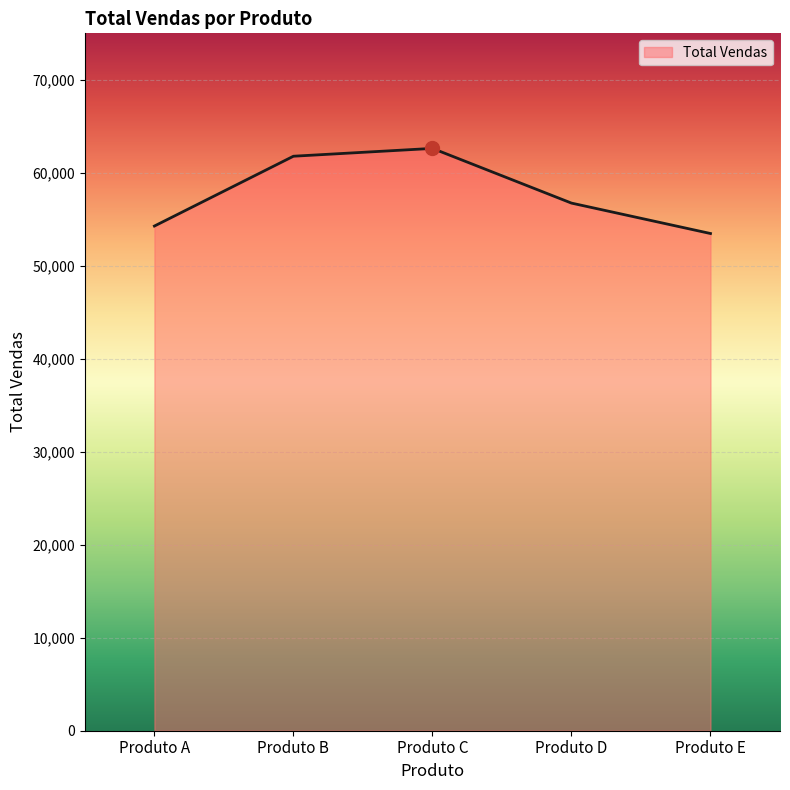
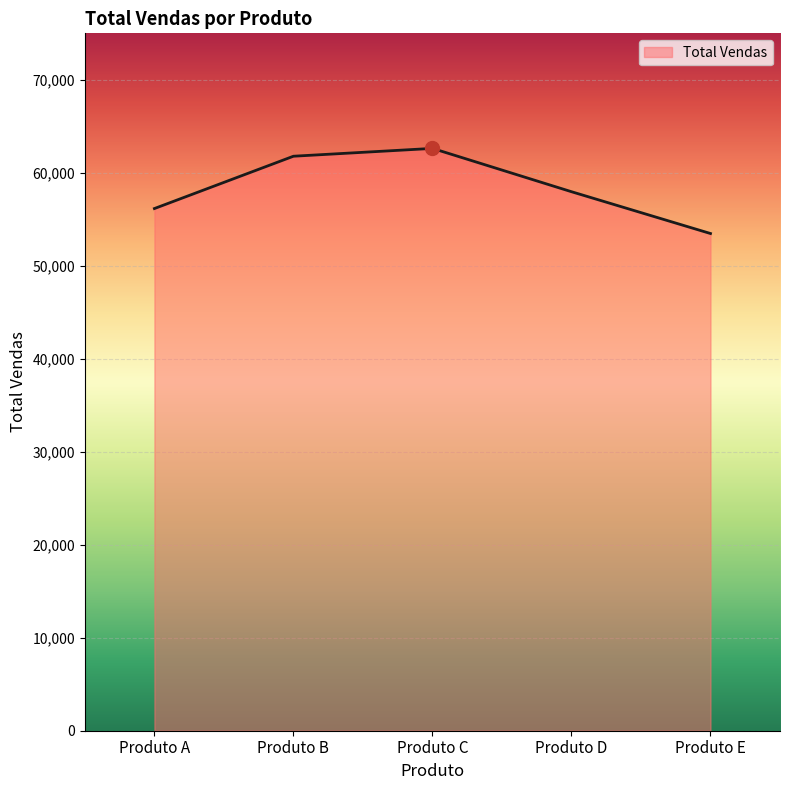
Total Vendas, Produto A: 54,000 -> 56,000
Total Vendas, Produto D: 57,000 -> 58,000
